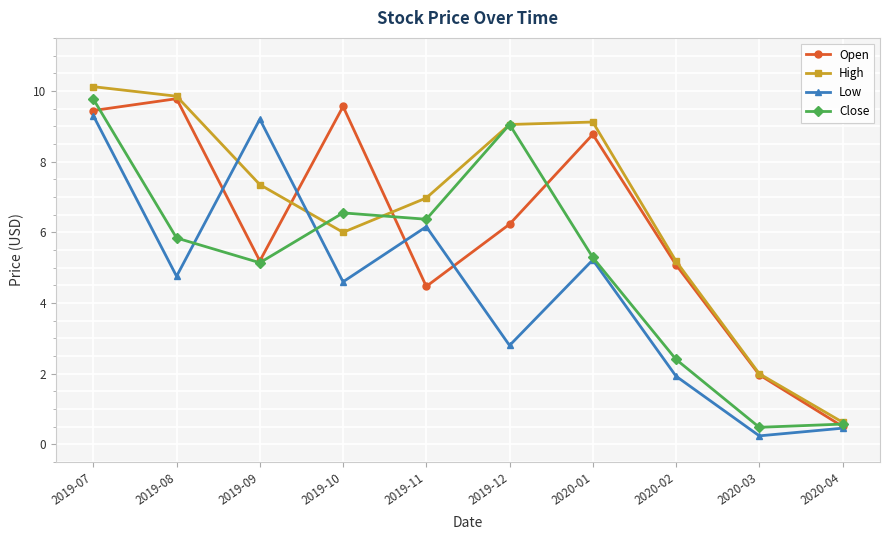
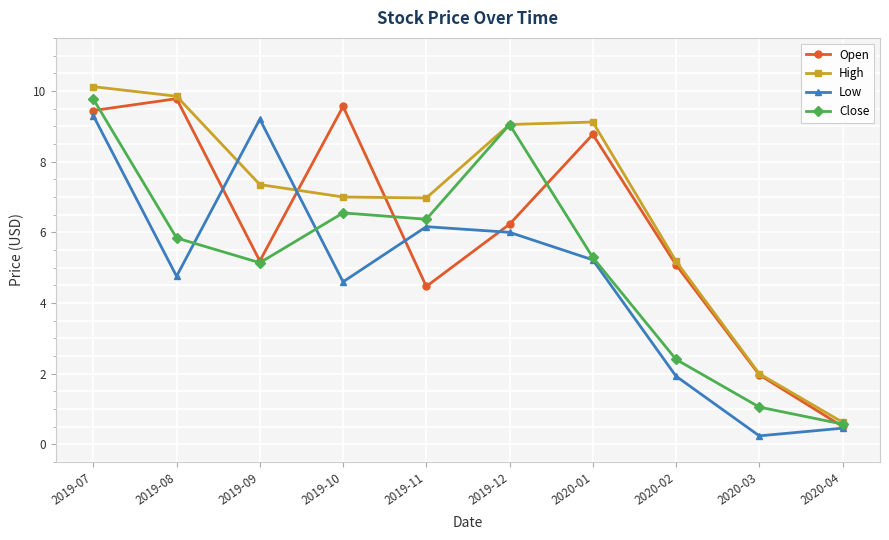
High, 2019-10: 6 -> 7
Low, 2019-12: 2.8 -> 6.0
Close, 2020-03: 0.5 -> 1.1
